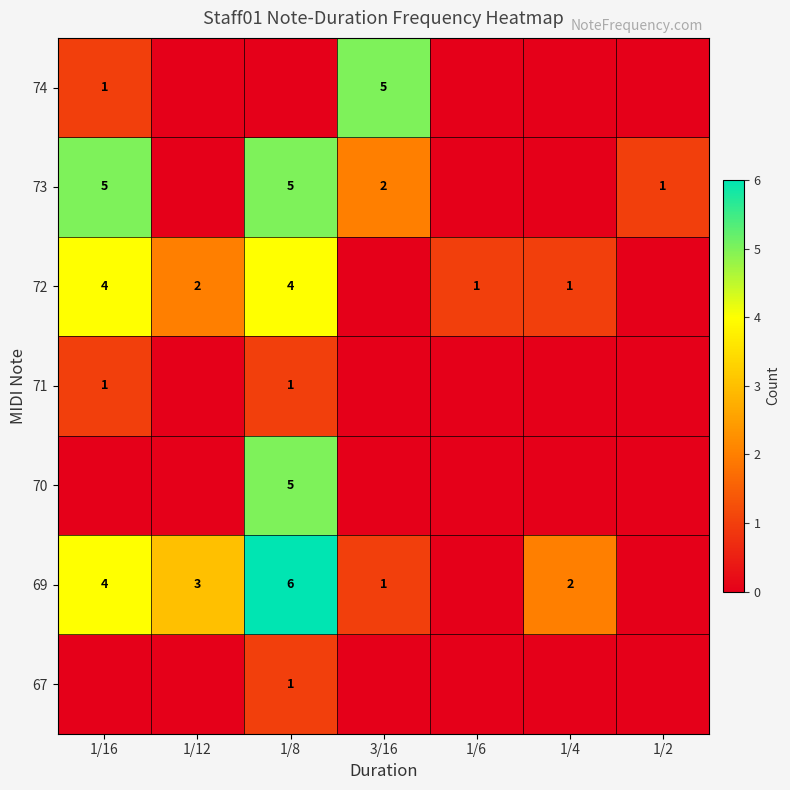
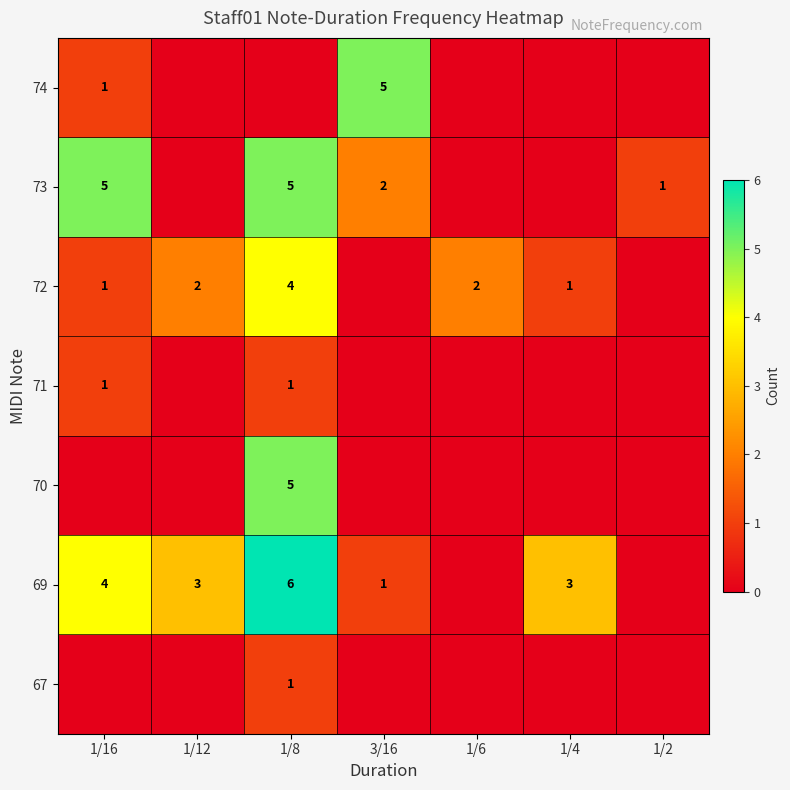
72, 1/16: 4 -> 1
72, 1/6: 1 -> 2
69, 1/4: 2 -> 3
